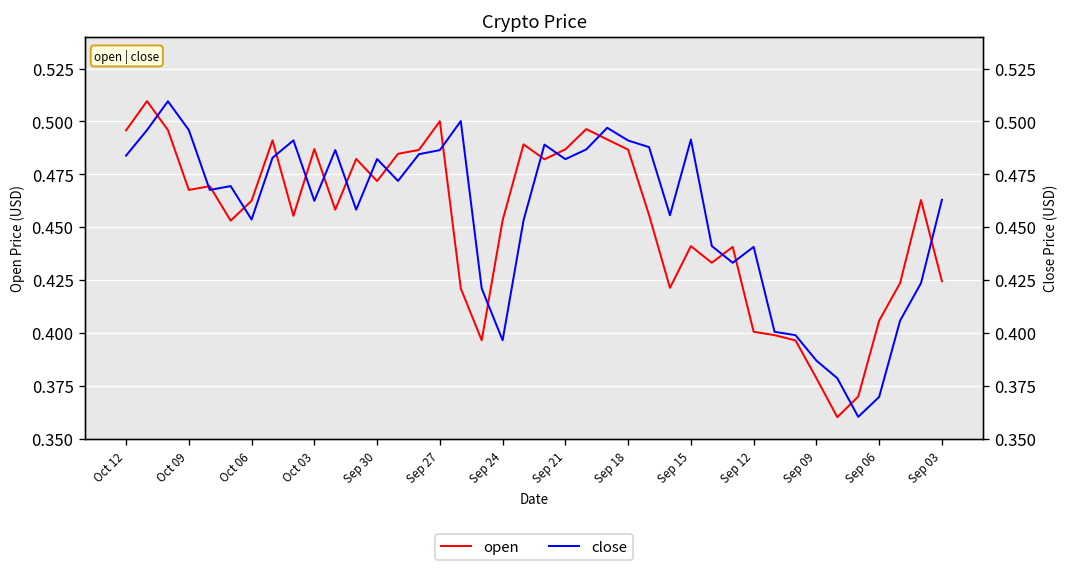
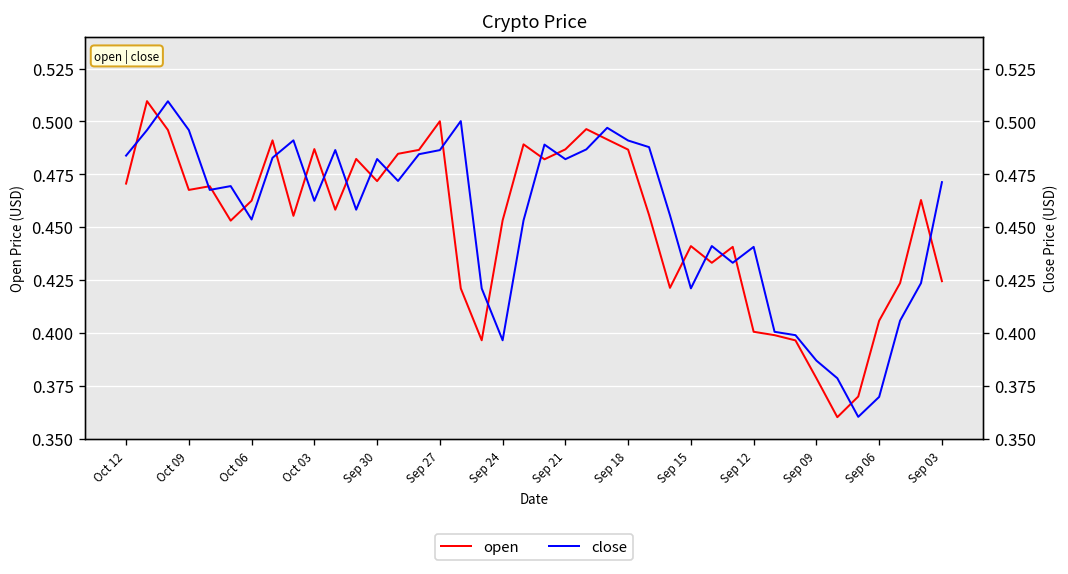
open, Oct 12: 0.496 -> 0.471
close, Sep 15: 0.491 -> 0.421
close, Sep 03: 0.463 -> 0.471
